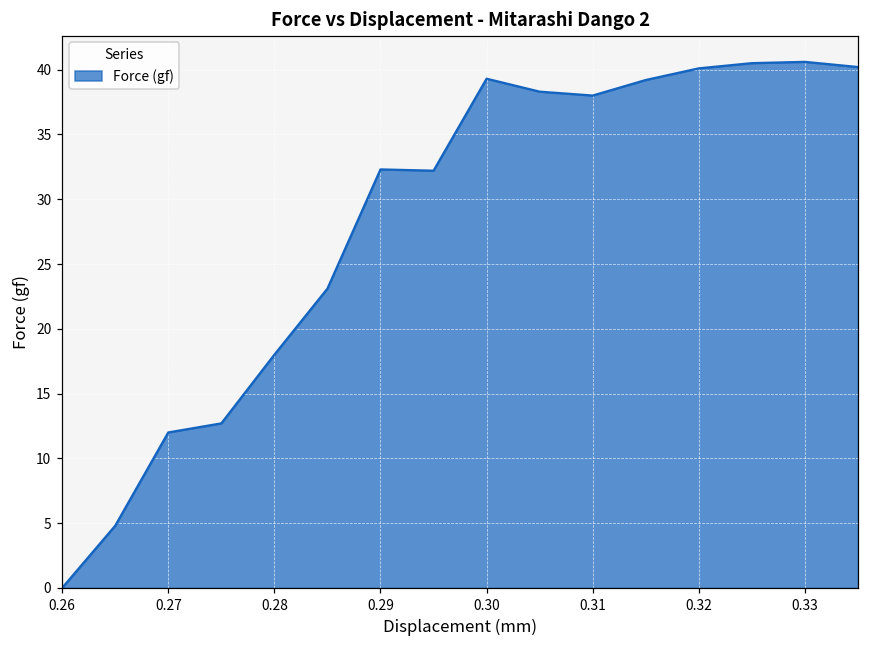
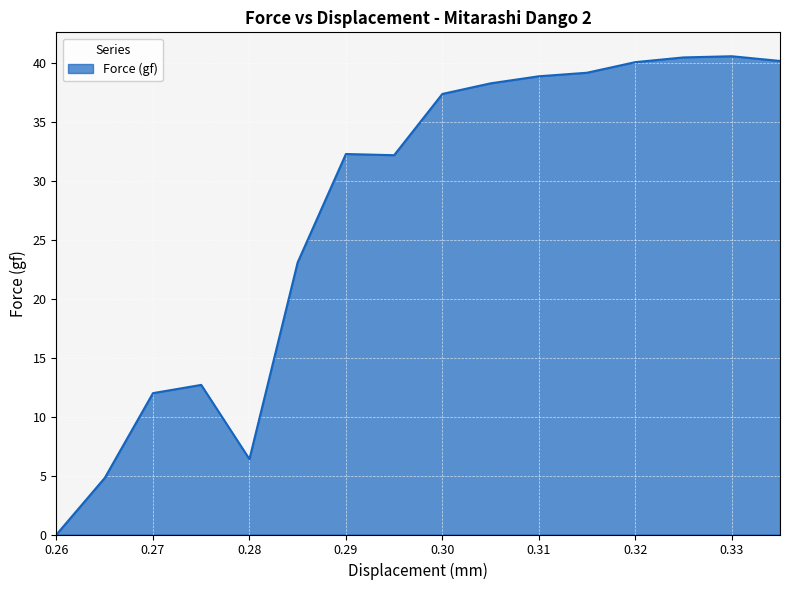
0.28: 18.0 -> 6.4
0.30: 39.3 -> 37.4
0.31: 38.0 -> 38.9
